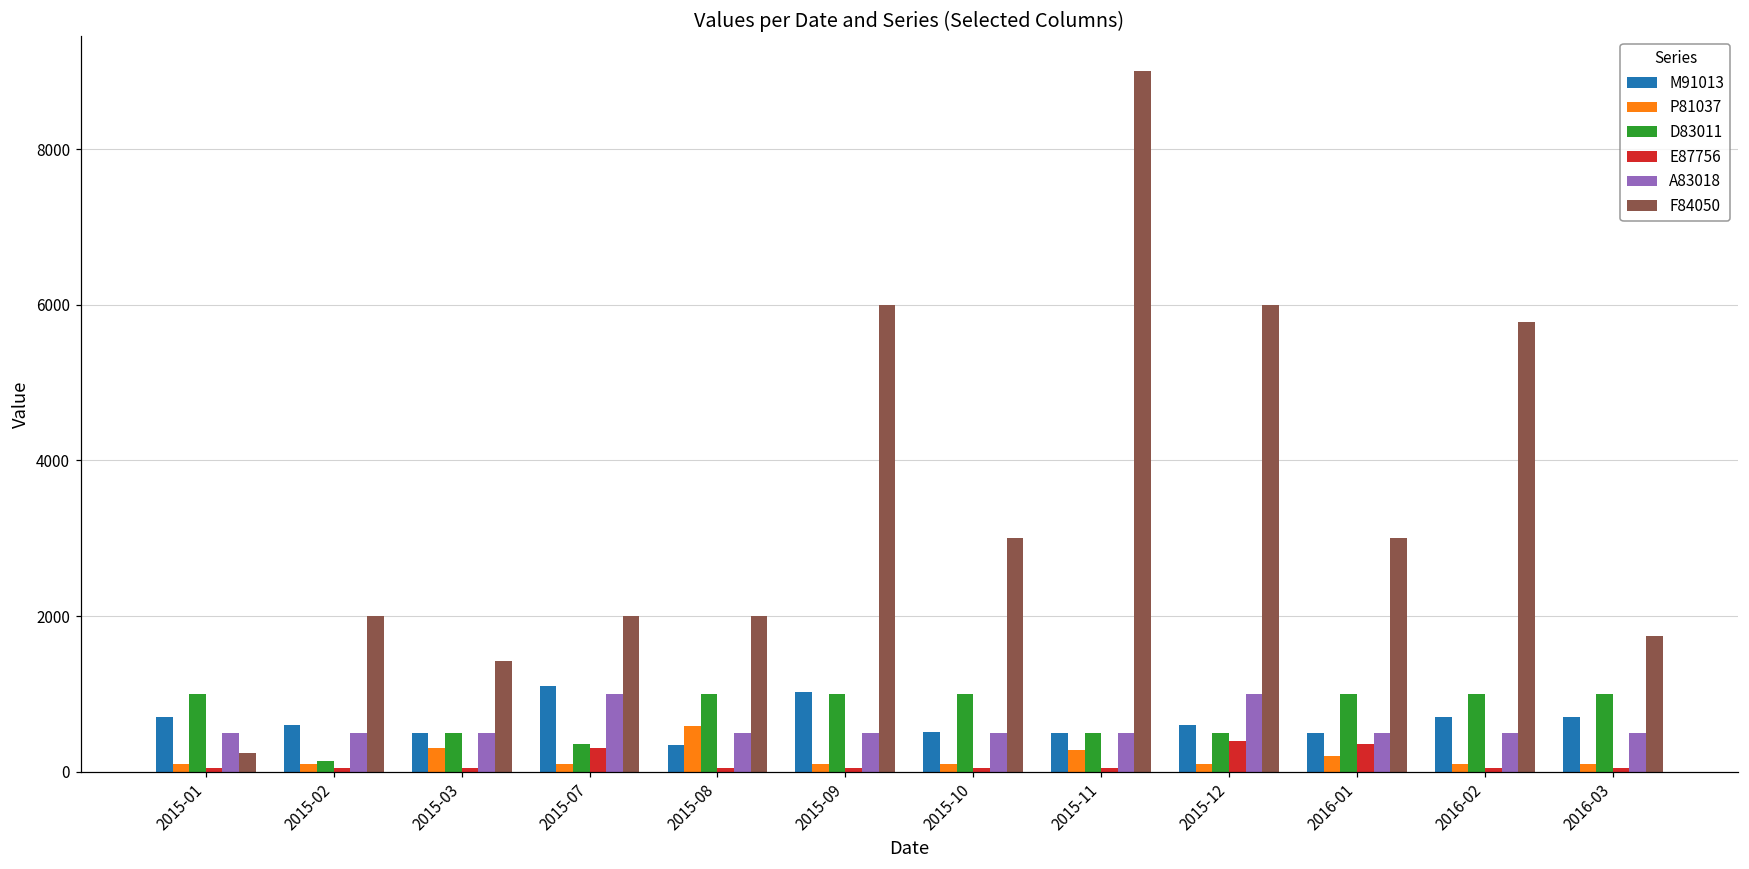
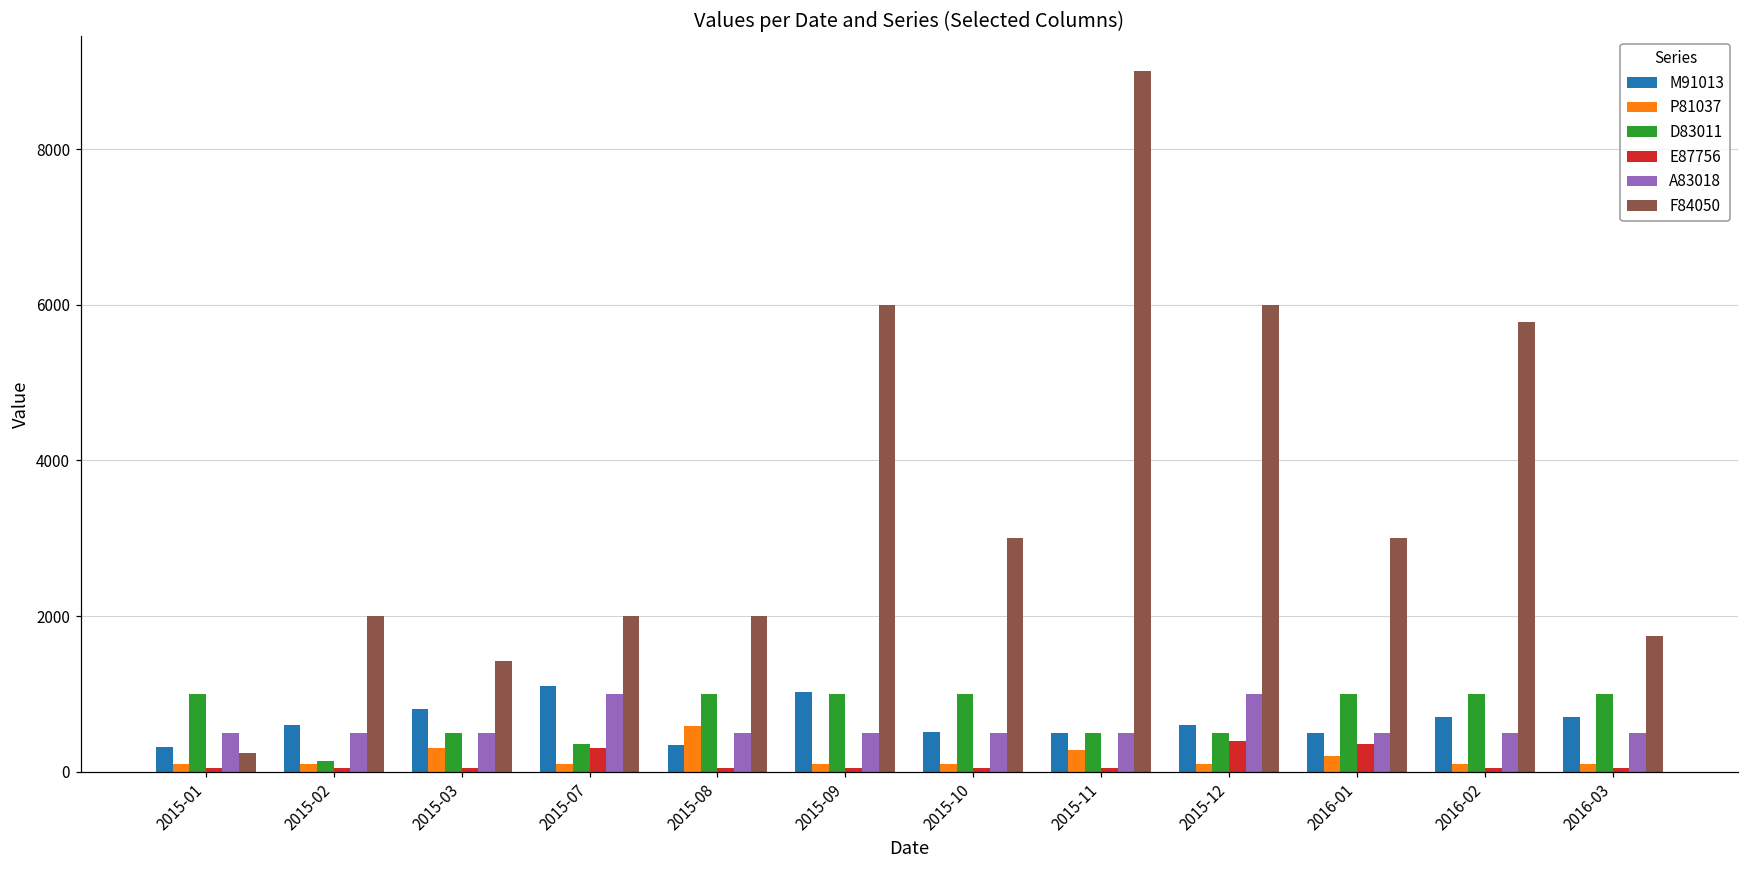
M91013, 2015-01: 700 -> 300
M91013, 2015-03: 500 -> 800
